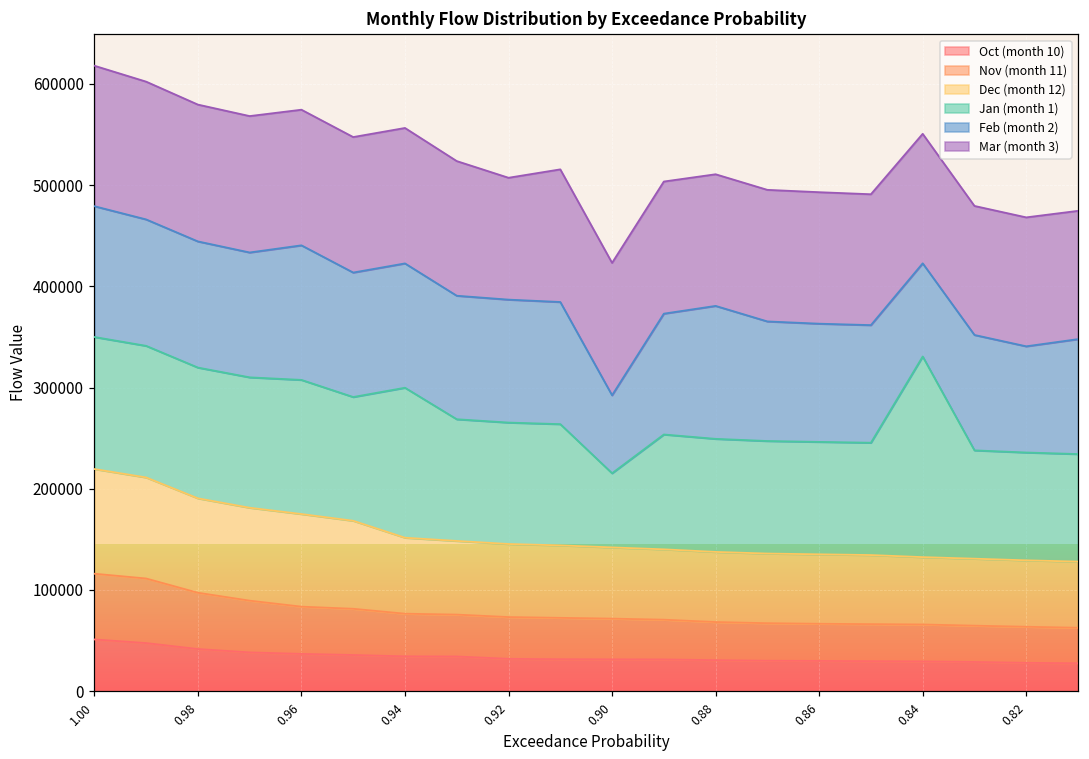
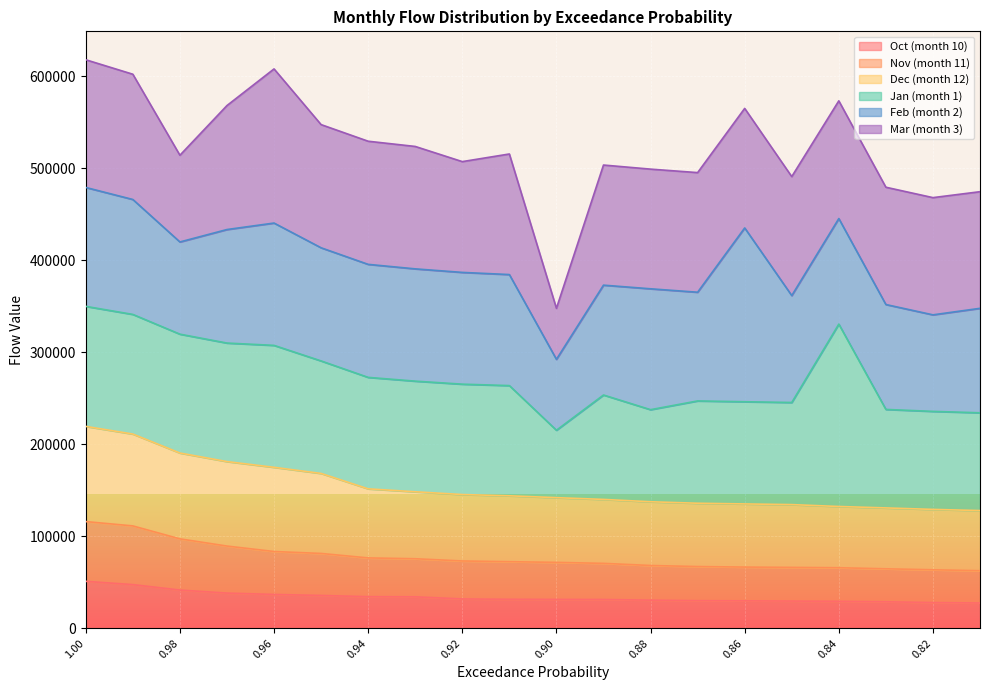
Feb (month 2), 0.98: 120000 -> 100000
Mar (month 3), 0.98: 140000 -> 90000
Mar (month 3), 0.96: 130000 -> 170000
Jan (month 1), 0.94: 150000 -> 120000
Mar (month 3), 0.90: 130000 -> 60000
Jan (month 1), 0.88: 110000 -> 100000
Feb (month 2), 0.86: 120000 -> 190000
Feb (month 2), 0.84: 90000 -> 110000
